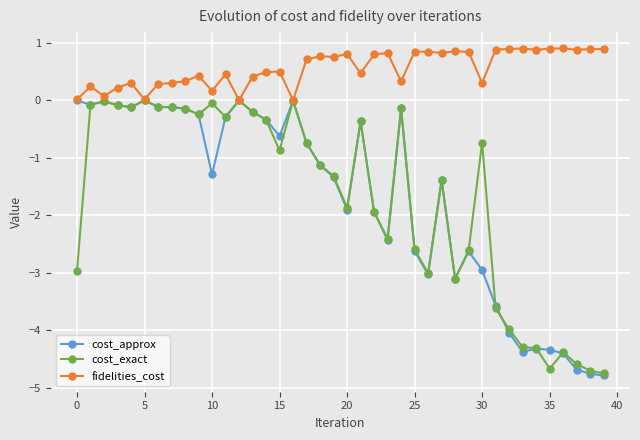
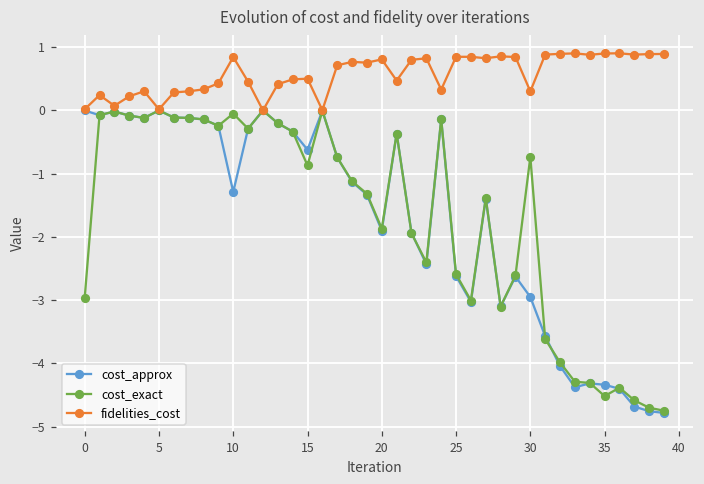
fidelities_cost, 10: 0.2 -> 0.8
cost_exact, 35: -4.7 -> -4.5
